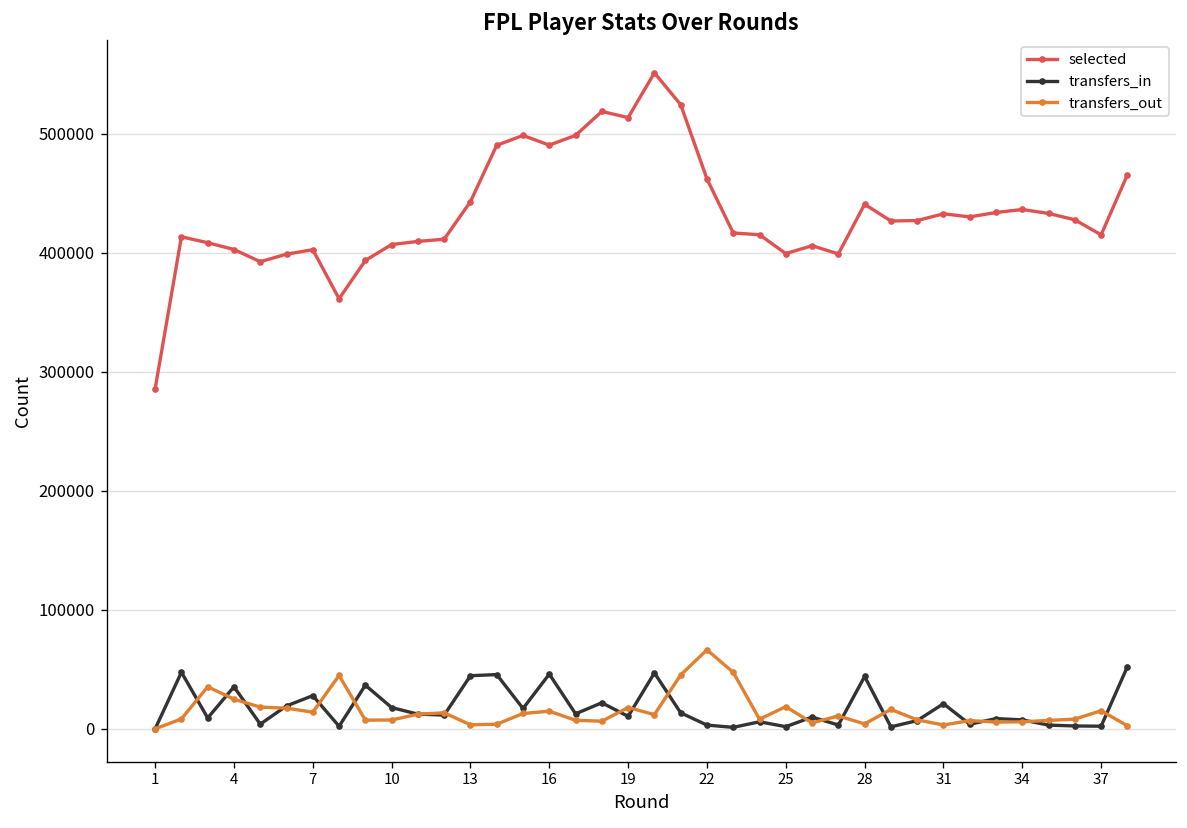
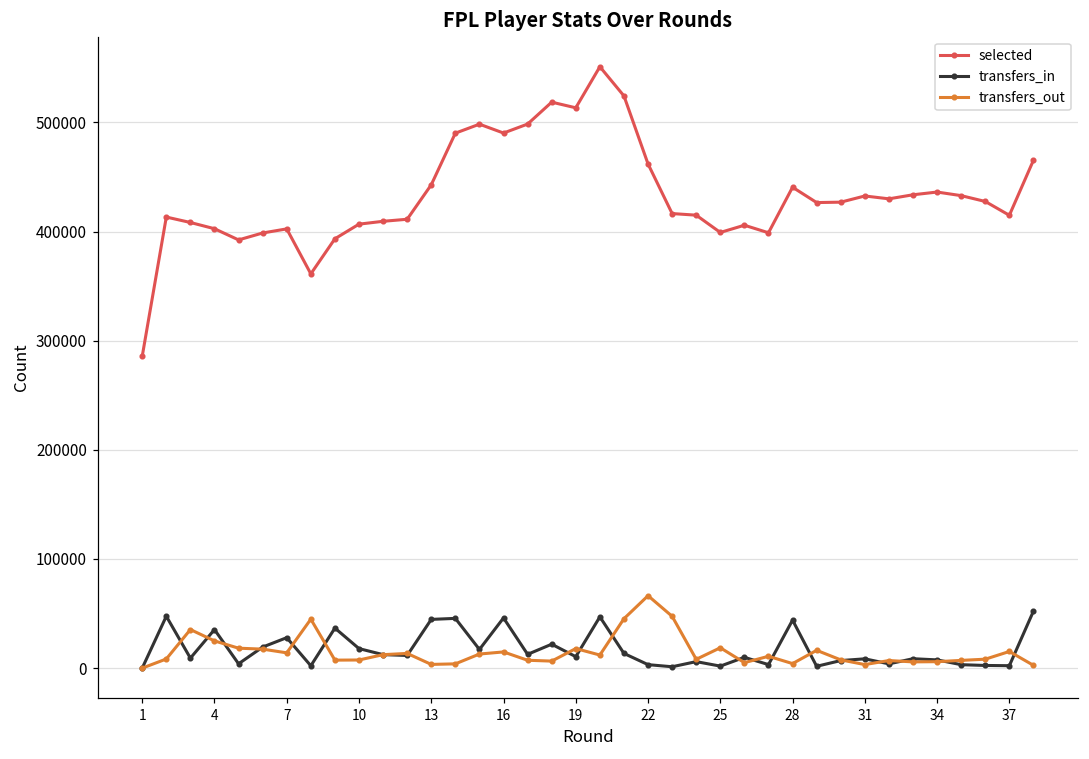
transfers_in, 31: 20000 -> 10000
